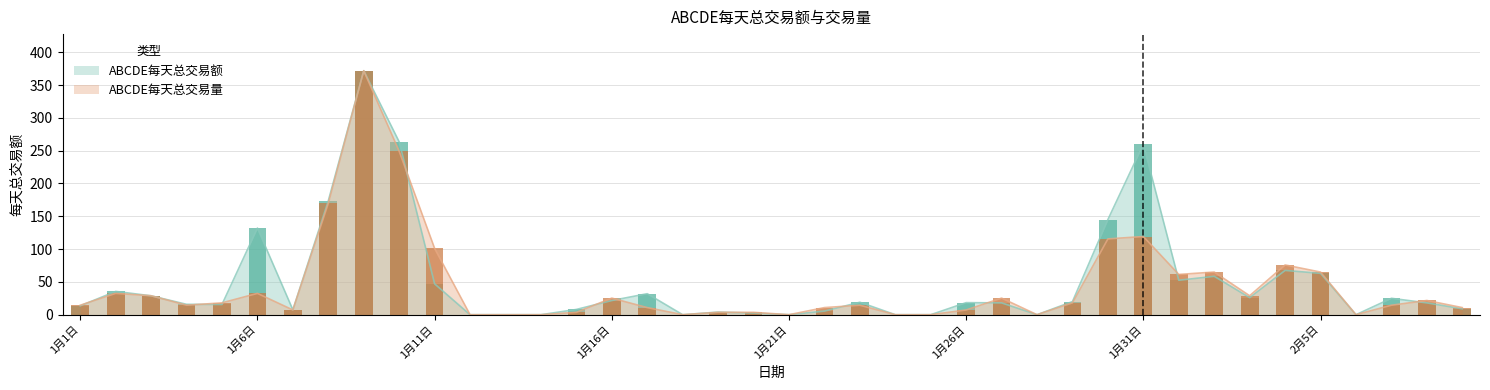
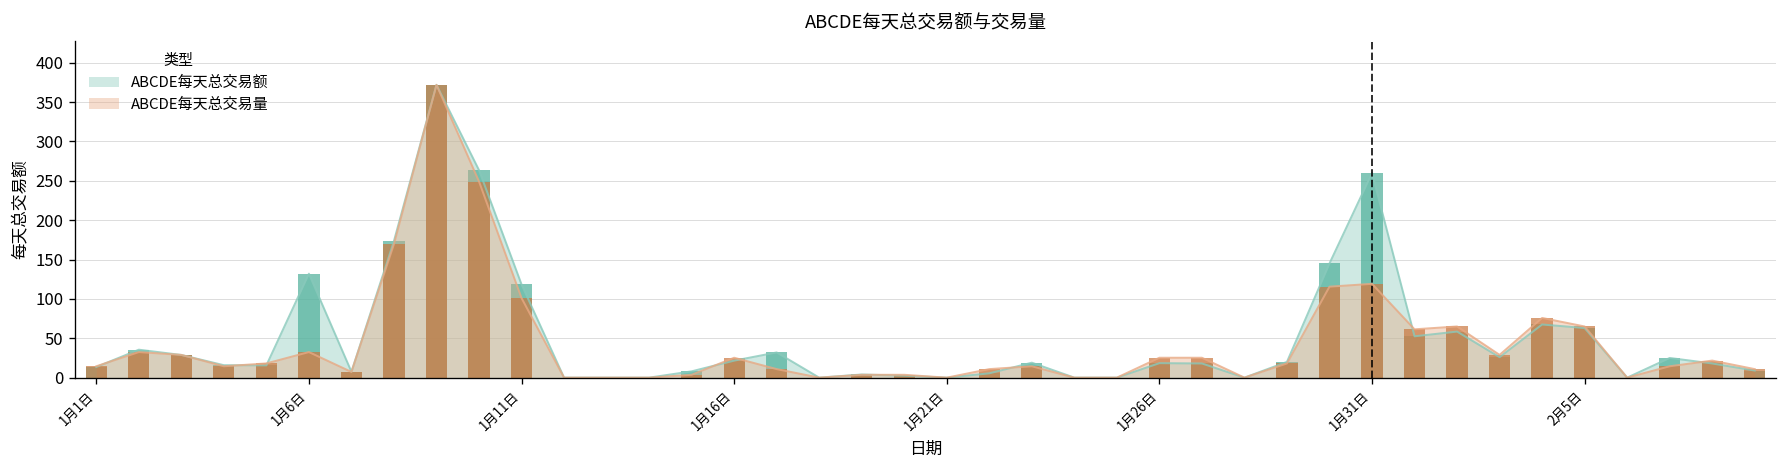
ABCDE每天总交易额, 1月11日: 50 -> 120
ABCDE每天总交易量, 1月26日: 10 -> 30
